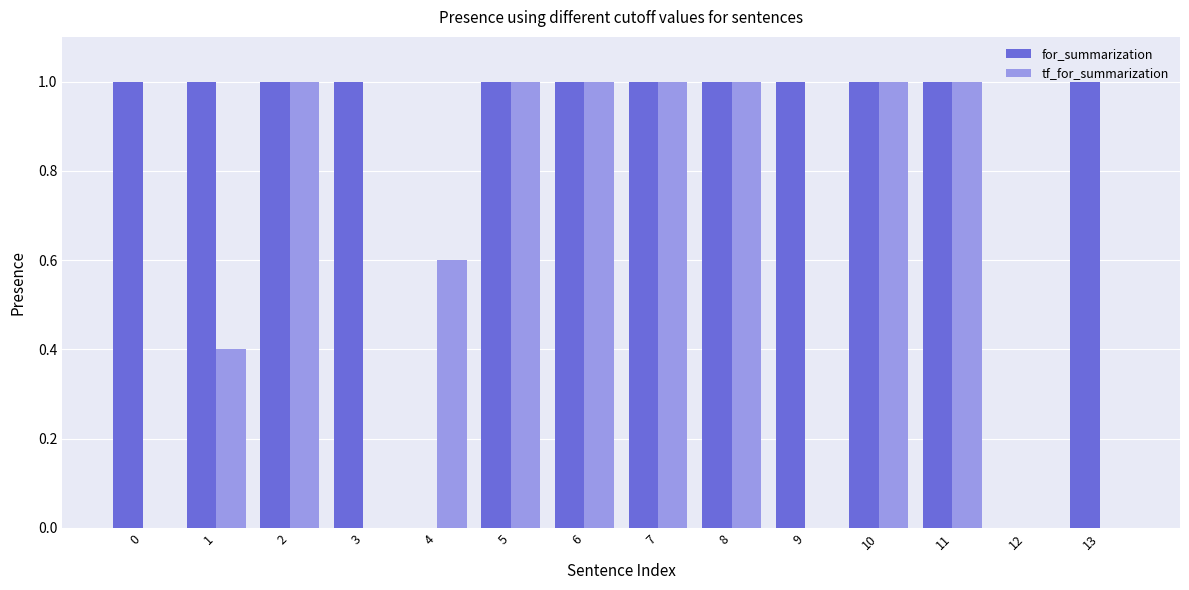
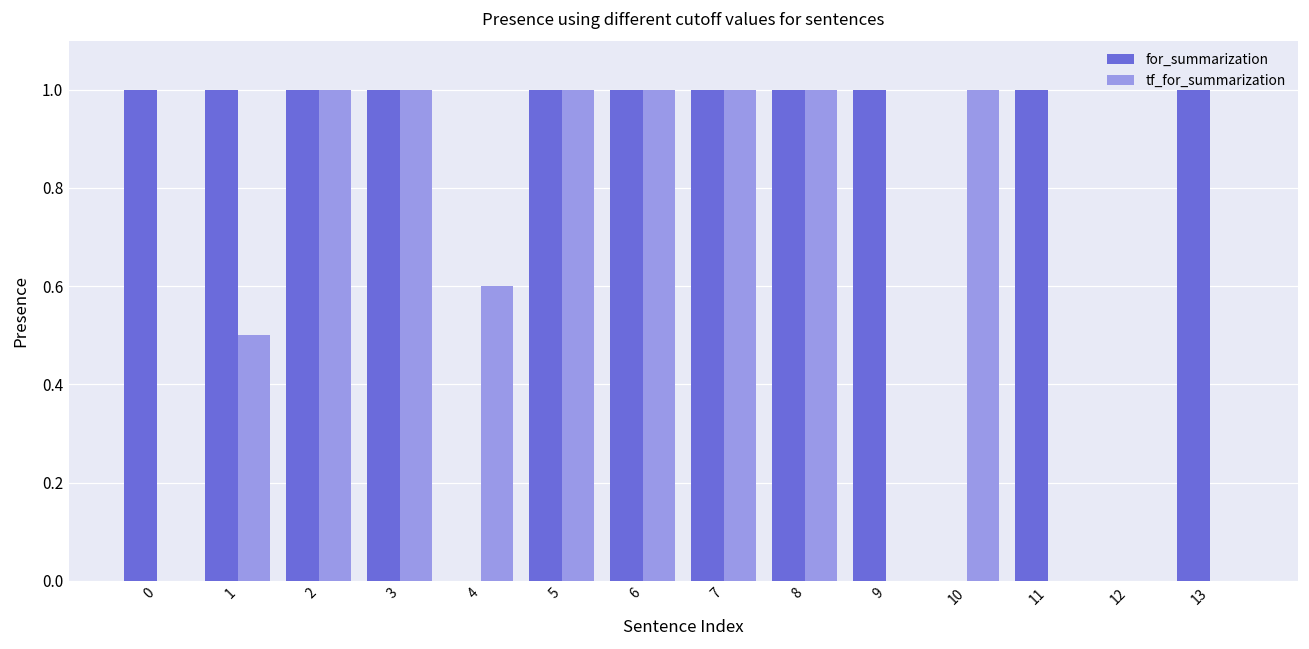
tf_for_summarization, 1: 0.4 -> 0.5
tf_for_summarization, 3: 0 -> 1
for_summarization, 10: 1 -> 0
tf_for_summarization, 11: 1 -> 0
